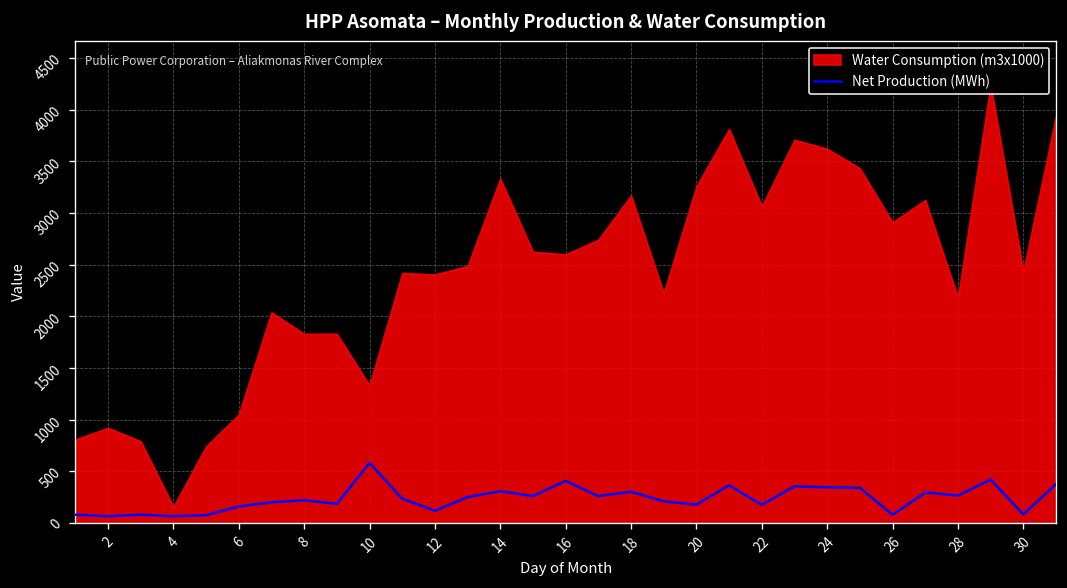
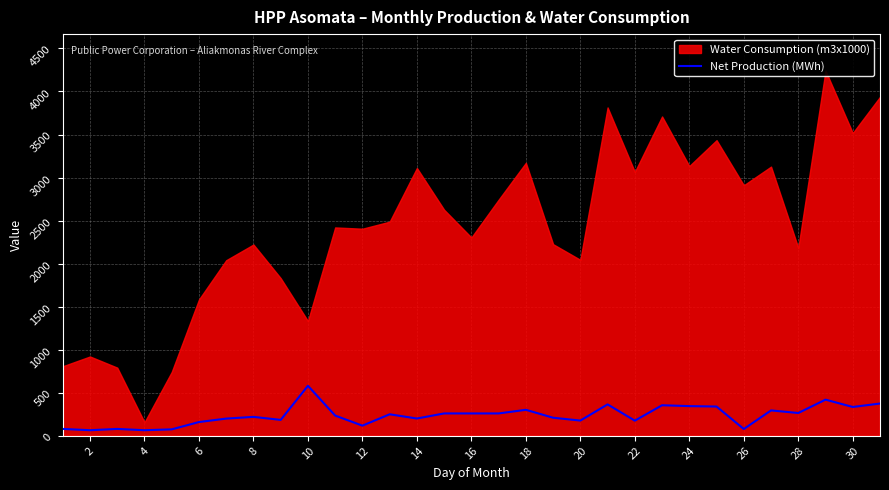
Water Consumption (m3x1000), 6: 1000 -> 1600
Water Consumption (m3x1000), 8: 1800 -> 2200
Net Production (MWh), 14: 300 -> 200
Water Consumption (m3x1000), 14: 3300 -> 3100
Net Production (MWh), 16: 400 -> 300
Water Consumption (m3x1000), 16: 2600 -> 2300
Water Consumption (m3x1000), 20: 3300 -> 2000
Water Consumption (m3x1000), 24: 3600 -> 3100
Net Production (MWh), 30: 100 -> 300
Water Consumption (m3x1000), 30: 2400 -> 3500
